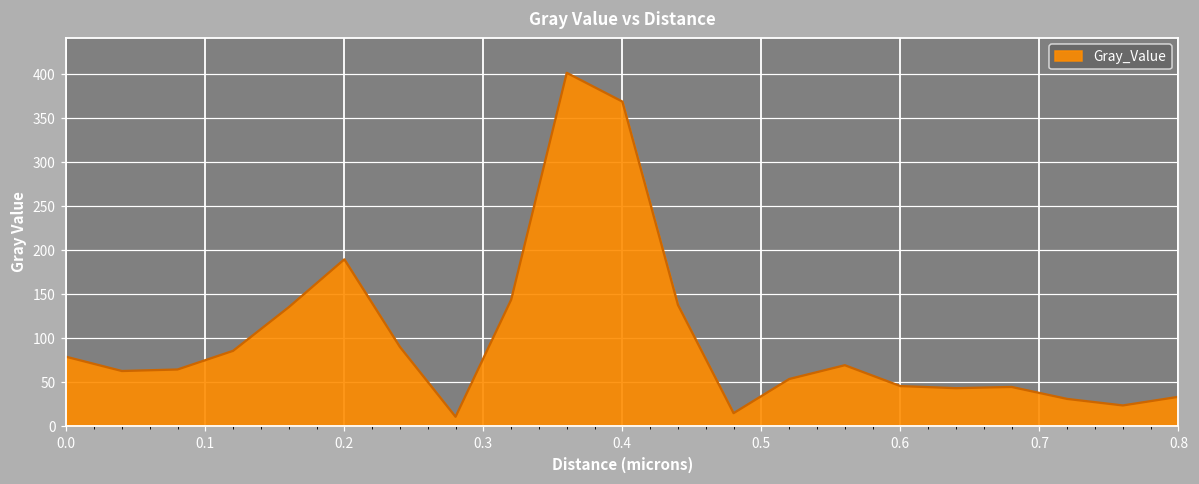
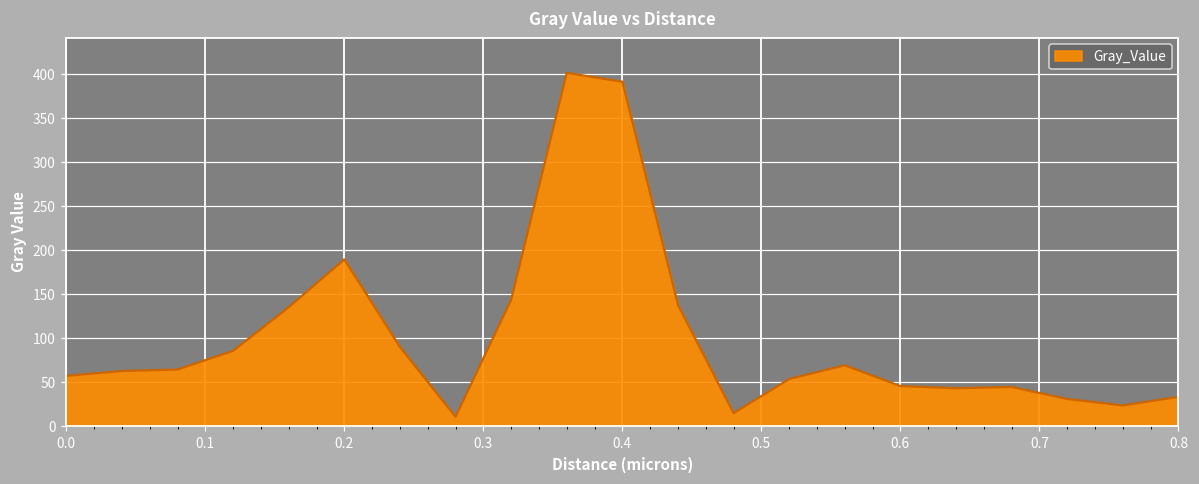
0.0: 80 -> 60
0.4: 370 -> 390
